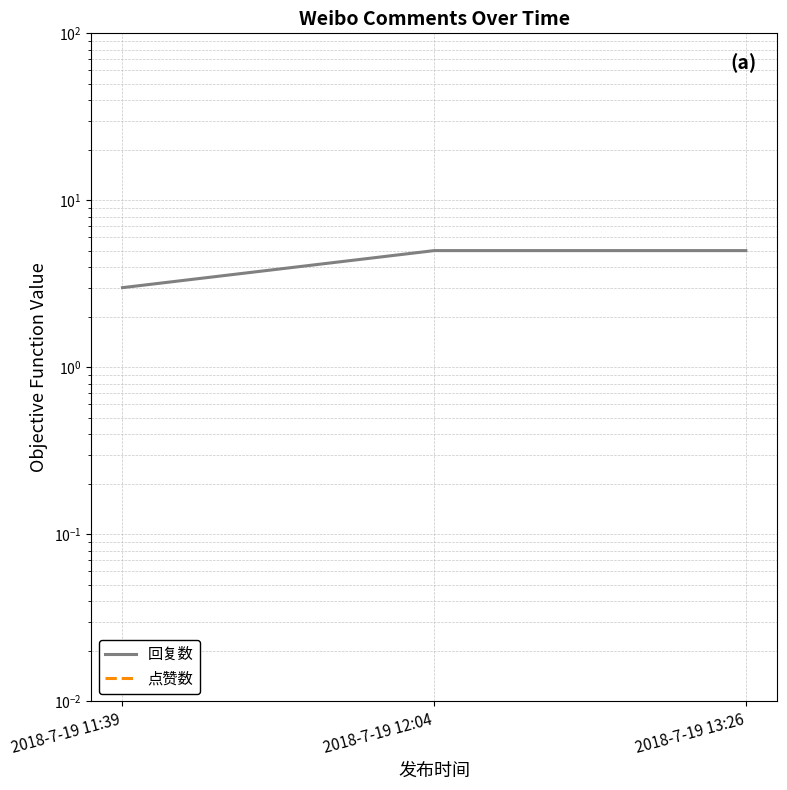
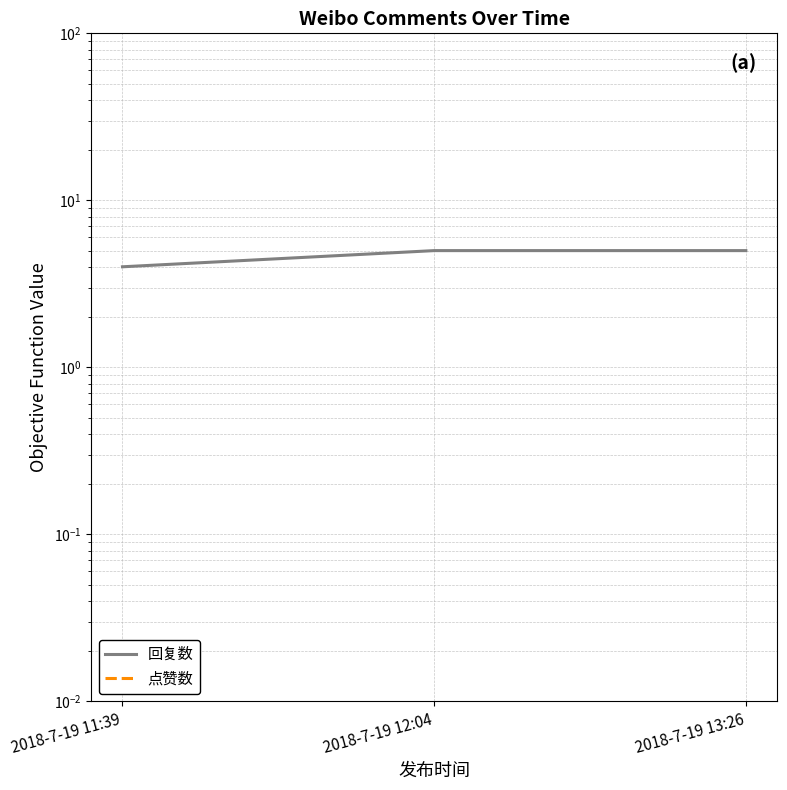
回复数, 2018-7-19 11:39: 3 -> 4
